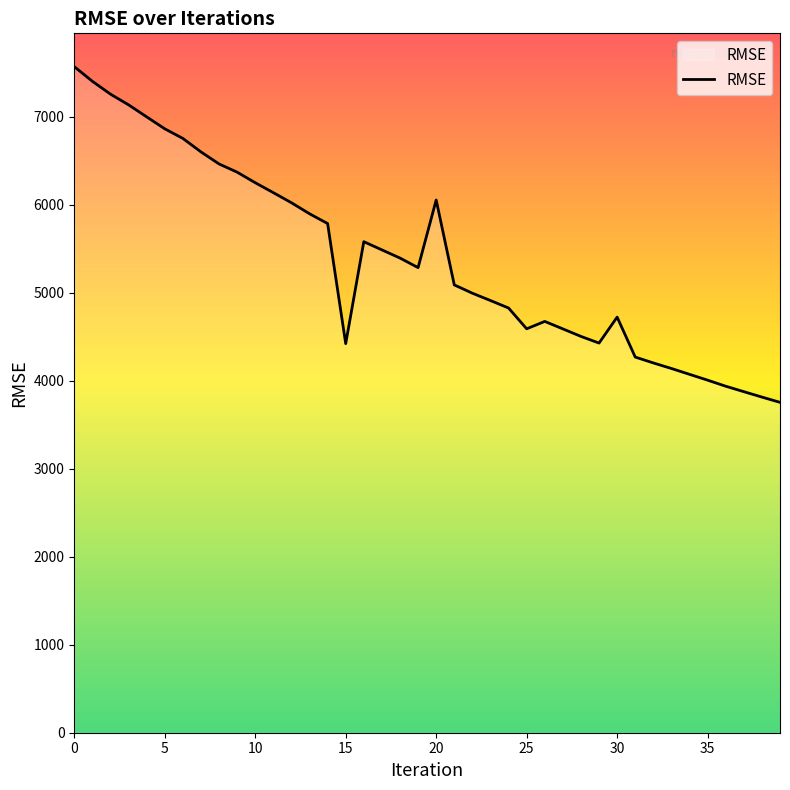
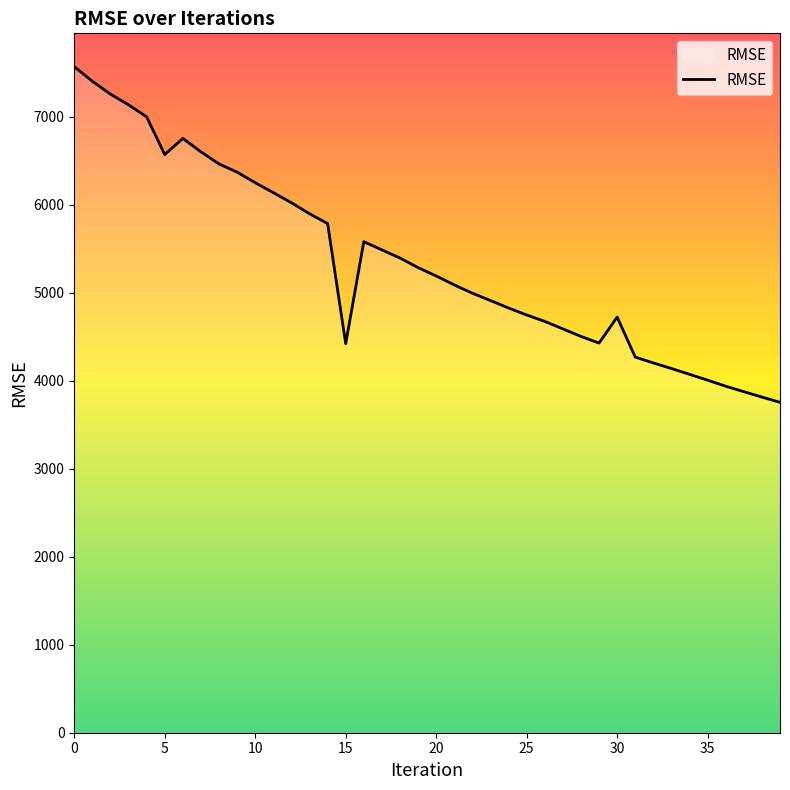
5: 6900 -> 6600
20: 6100 -> 5200
25: 4600 -> 4700
